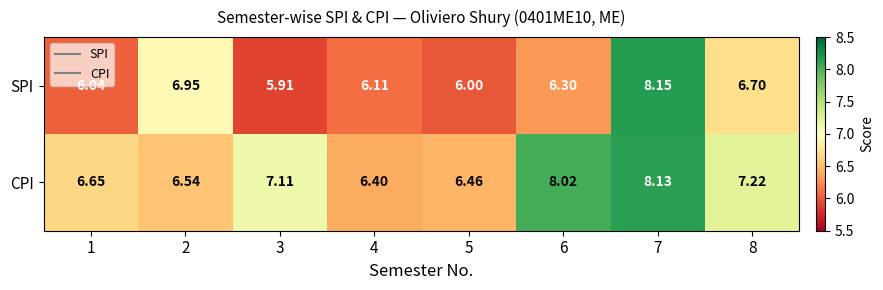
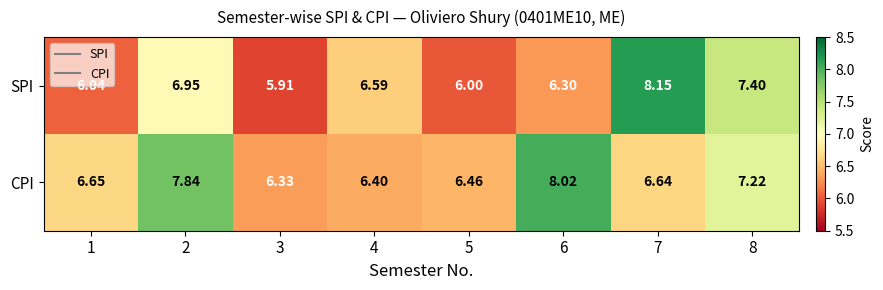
SPI, 4: 6.11 -> 6.59
SPI, 8: 6.70 -> 7.40
CPI, 2: 6.54 -> 7.84
CPI, 3: 7.11 -> 6.33
CPI, 7: 8.13 -> 6.64
